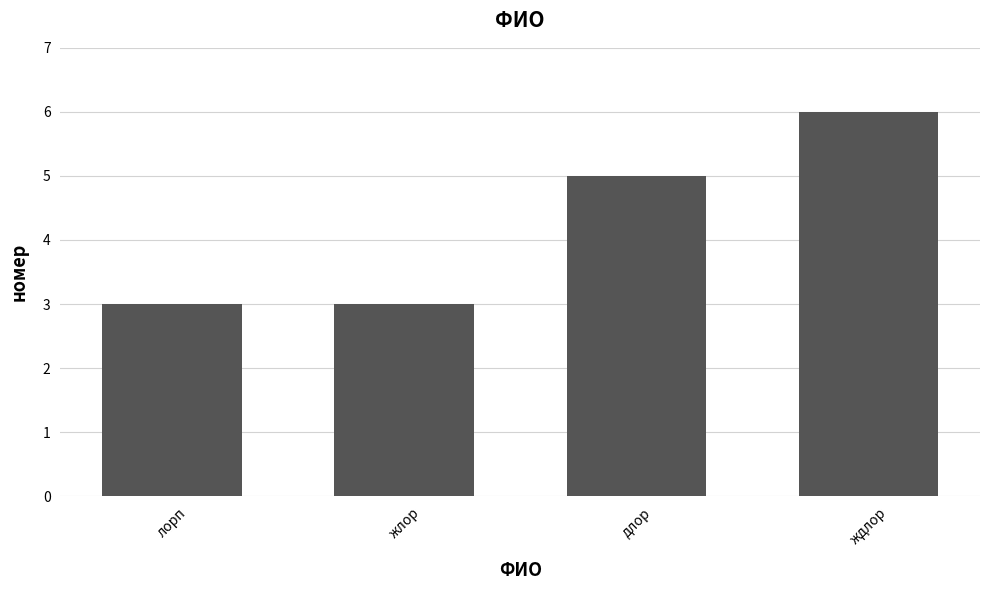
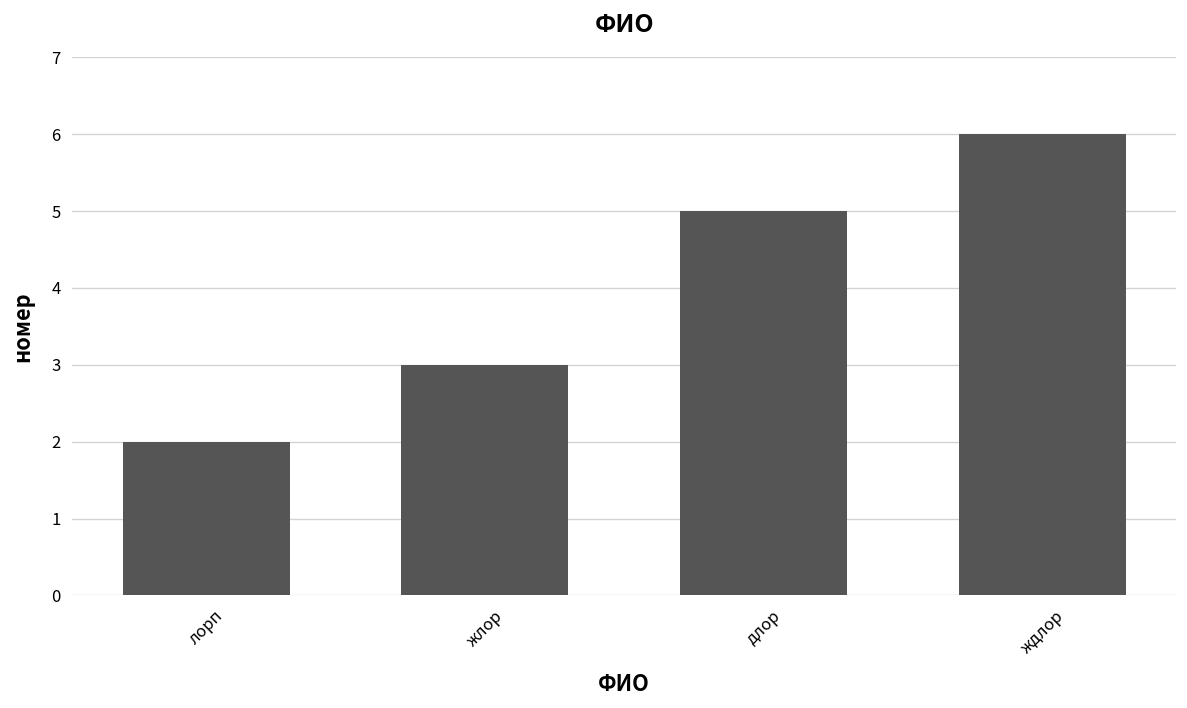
лорп: 3 -> 2
